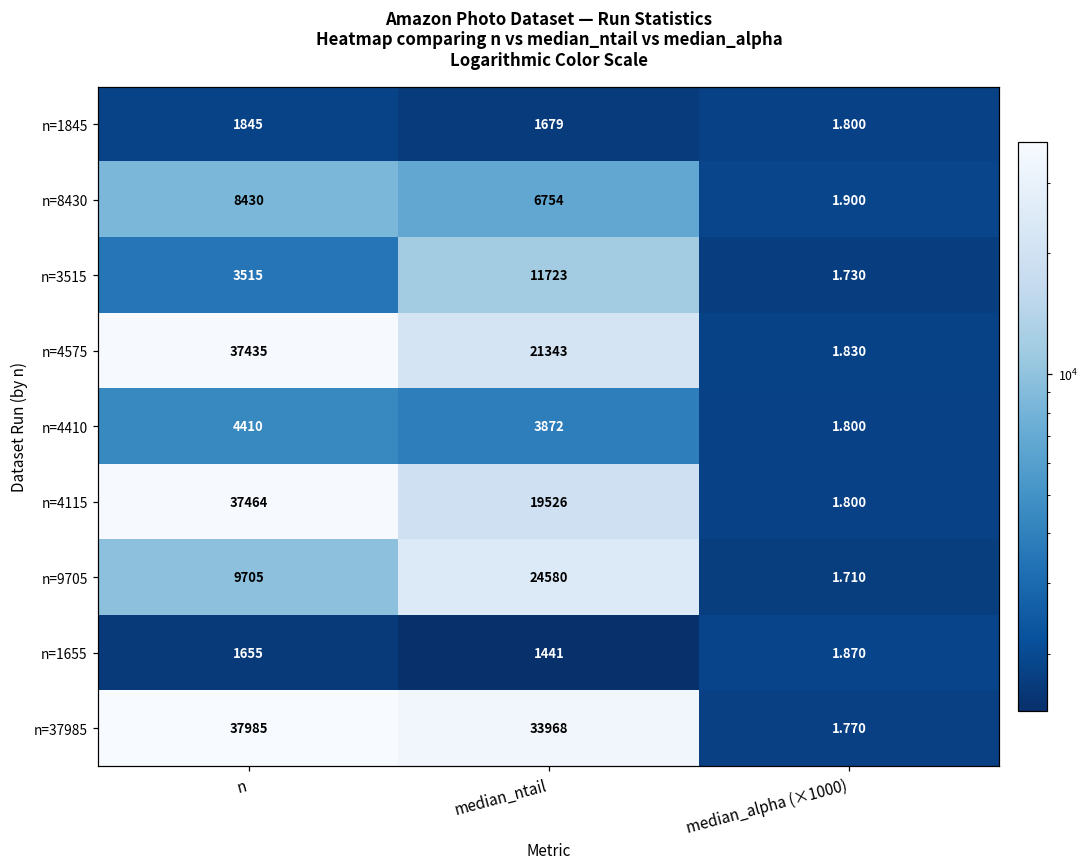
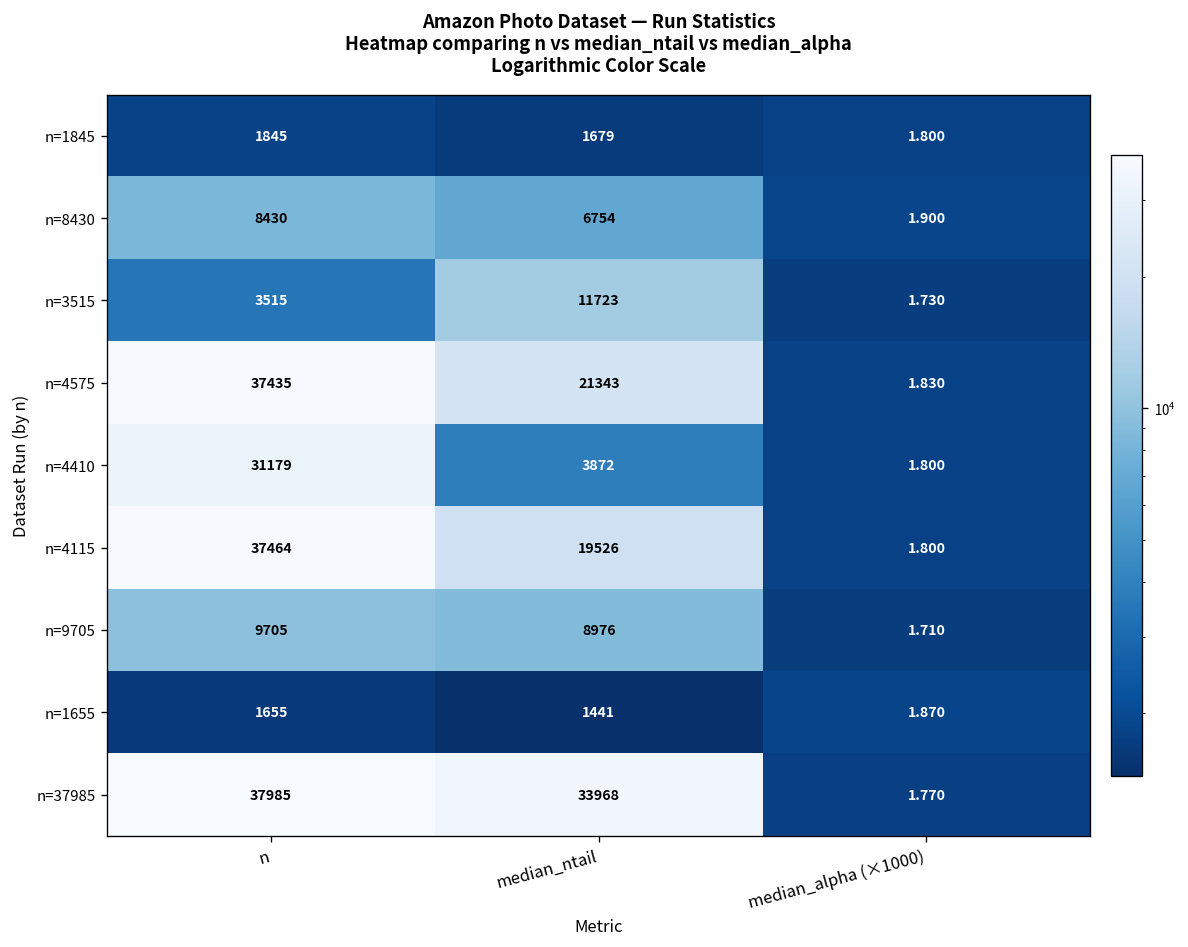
n=4410, n: 4410 -> 31179
n=9705, median_ntail: 24580 -> 8976
